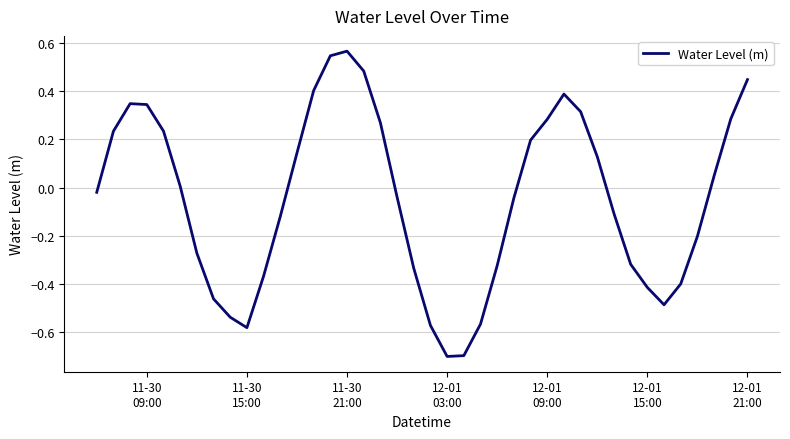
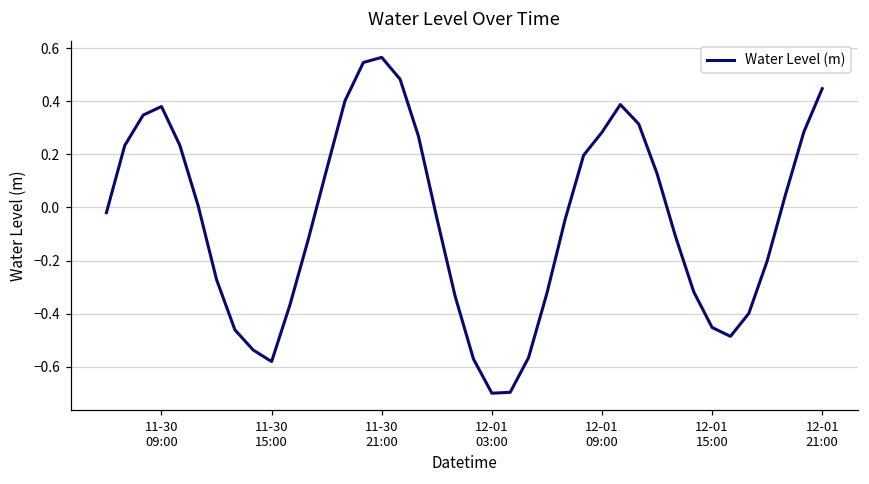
11-30 09:00: 0.34 -> 0.38
12-01 15:00: -0.41 -> -0.45
